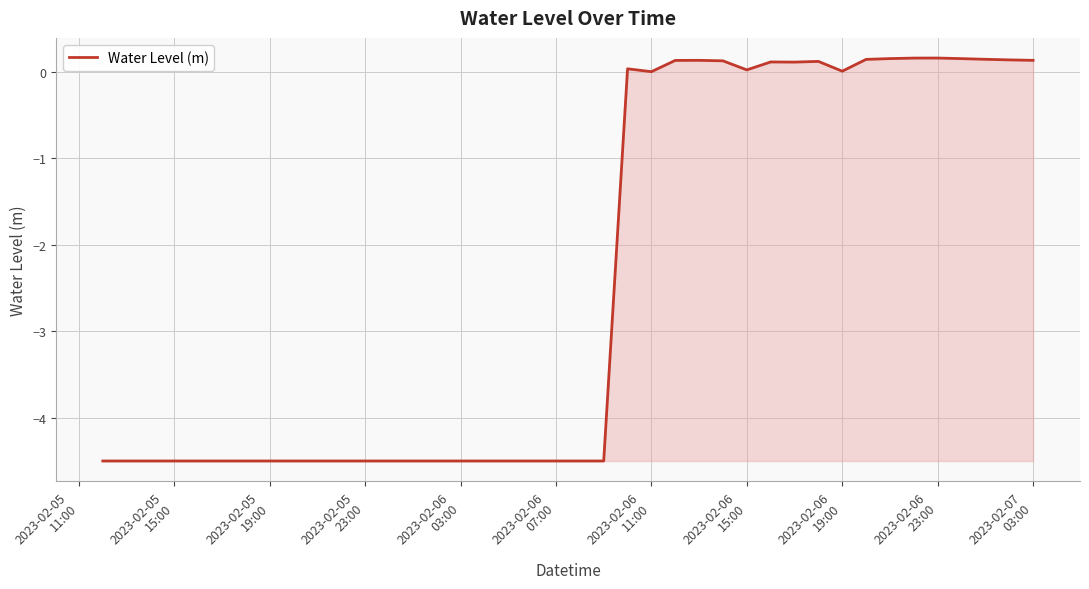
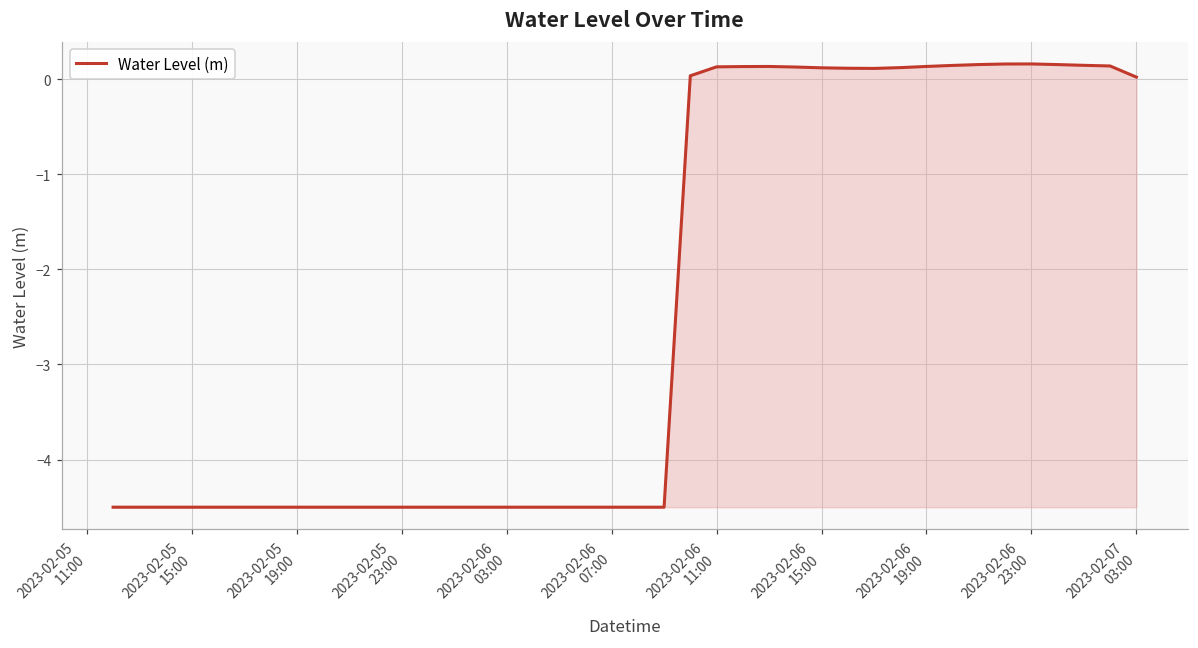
2023-02-06 11:00: 0.0 -> 0.1
2023-02-06 15:00: 0.0 -> 0.1
2023-02-06 19:00: 0.0 -> 0.1
2023-02-07 03:00: 0.1 -> 0.0
